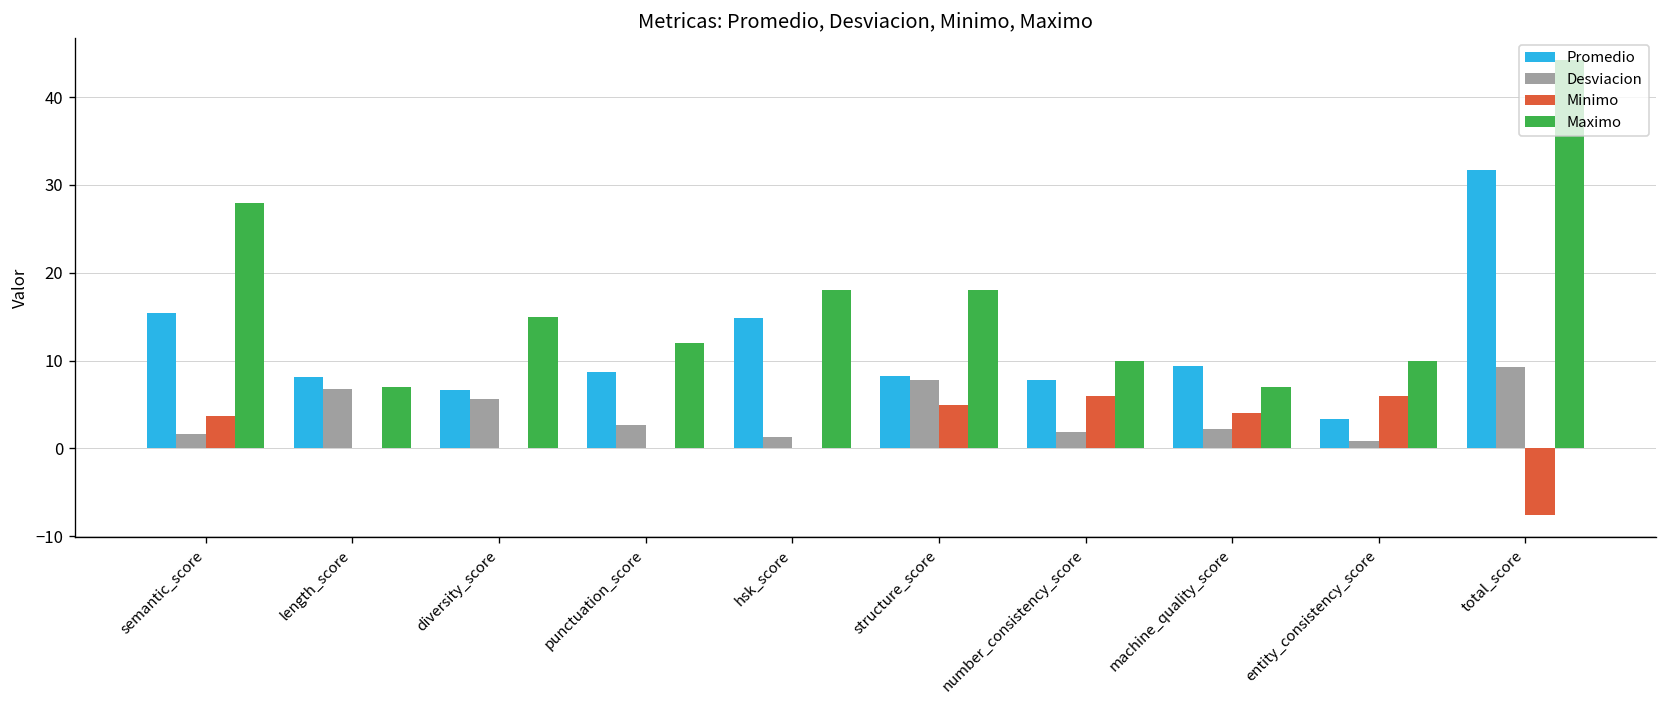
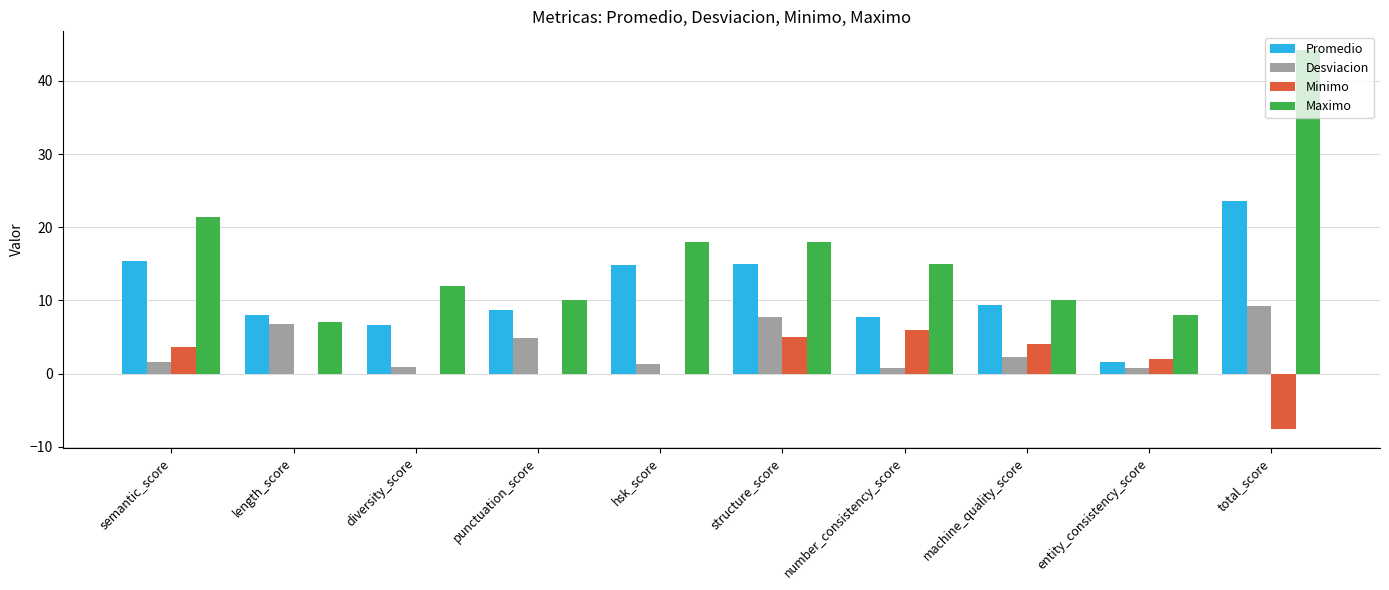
Maximo, semantic_score: 28 -> 21
Desviacion, diversity_score: 6 -> 1
Maximo, diversity_score: 15 -> 12
Desviacion, punctuation_score: 3 -> 5
Maximo, punctuation_score: 12 -> 10
Promedio, structure_score: 8 -> 15
Desviacion, number_consistency_score: 2 -> 1
Maximo, number_consistency_score: 10 -> 15
Maximo, machine_quality_score: 7 -> 10
Promedio, entity_consistency_score: 3 -> 2
Minimo, entity_consistency_score: 6 -> 2
Maximo, entity_consistency_score: 10 -> 8
Promedio, total_score: 32 -> 24
